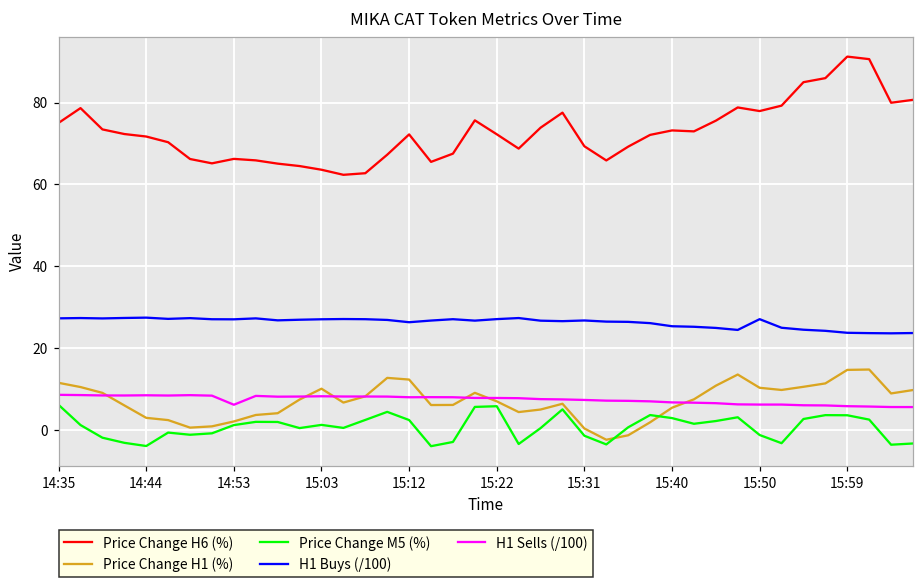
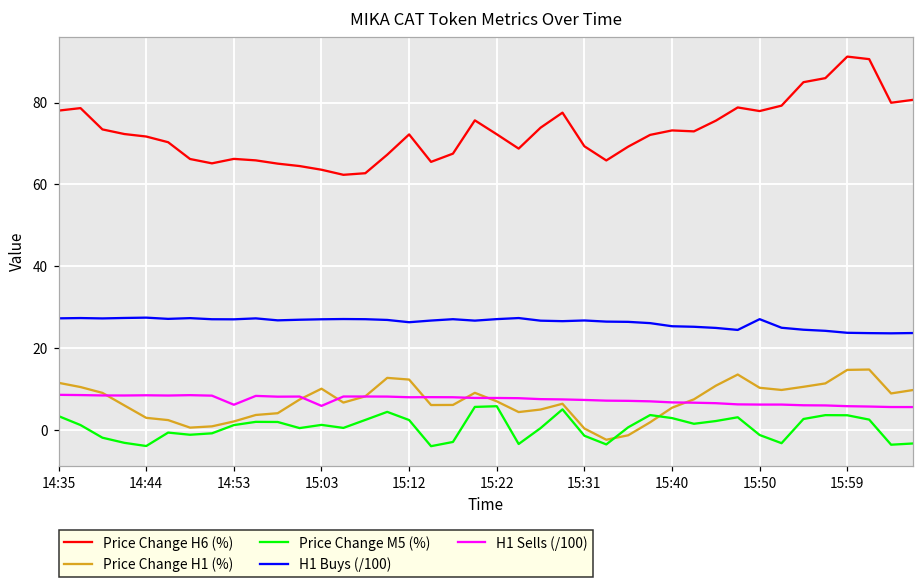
Price Change H6 (%), 14:35: 75 -> 78
Price Change M5 (%), 14:35: 6 -> 3
H1 Sells (/100), 15:03: 8 -> 6
